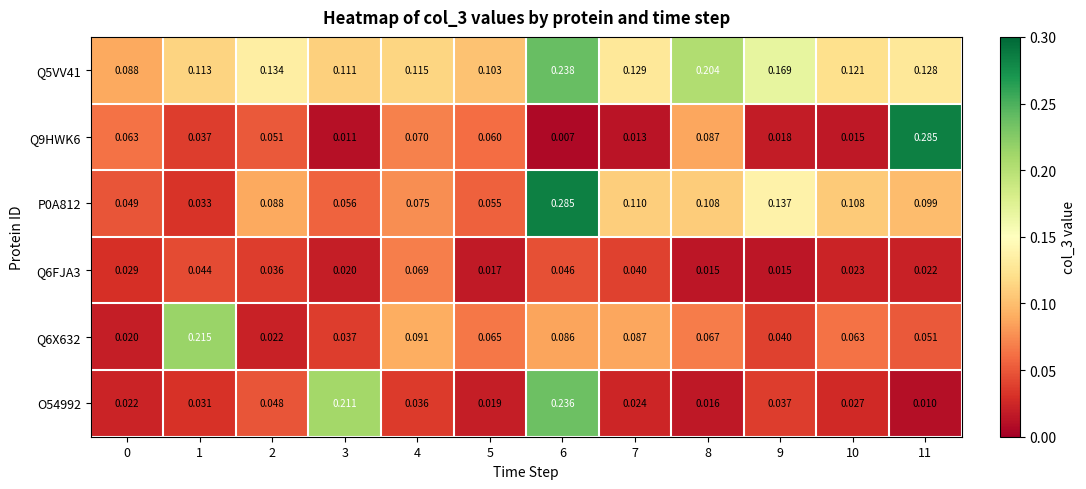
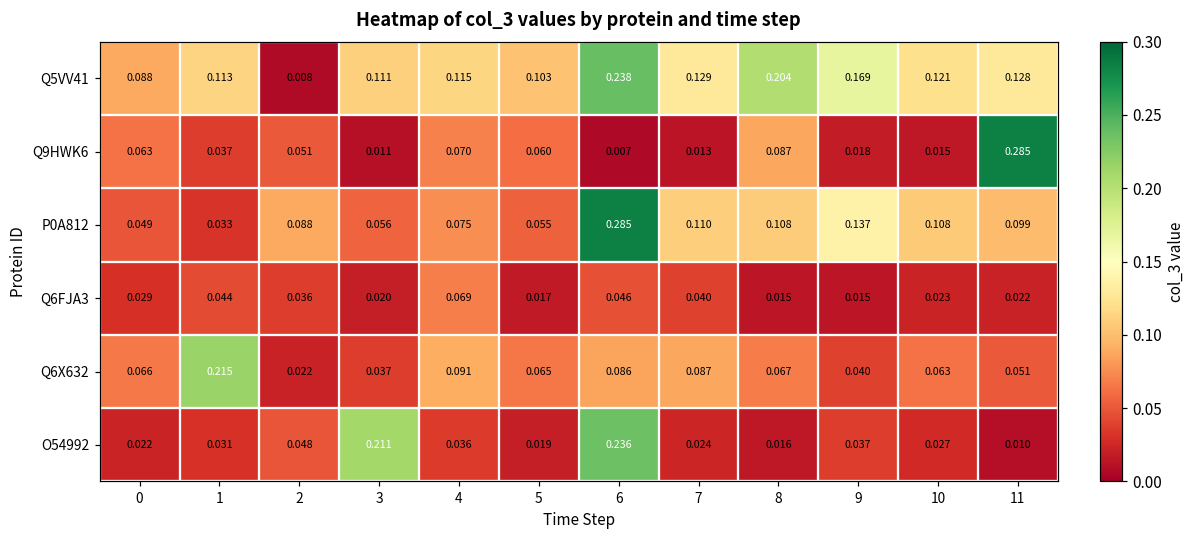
Q5VV41, 2: 0.134 -> 0.008
Q6X632, 0: 0.020 -> 0.066
